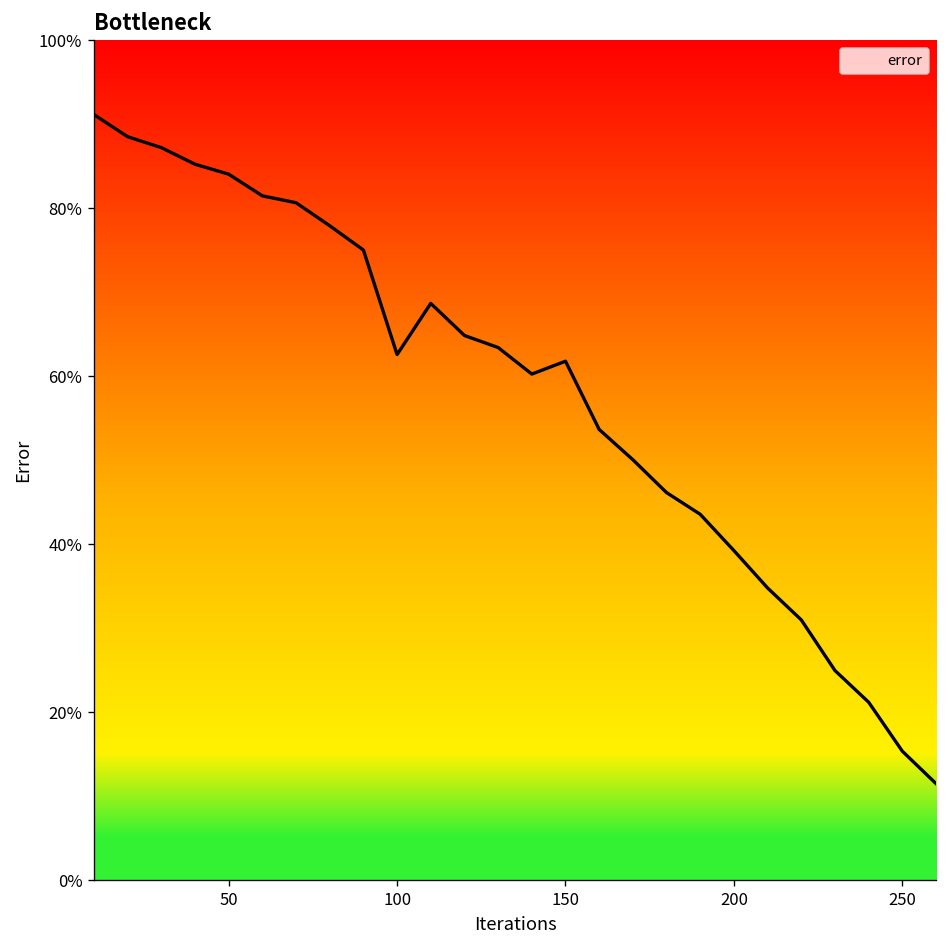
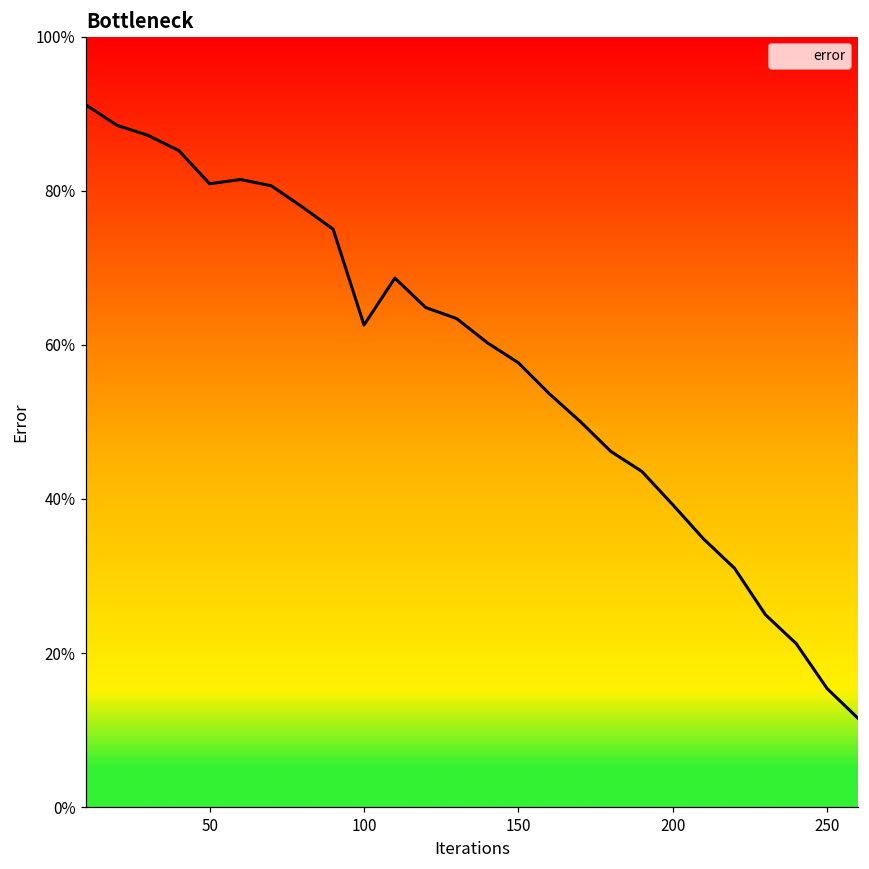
50: 84% -> 81%
150: 62% -> 58%
